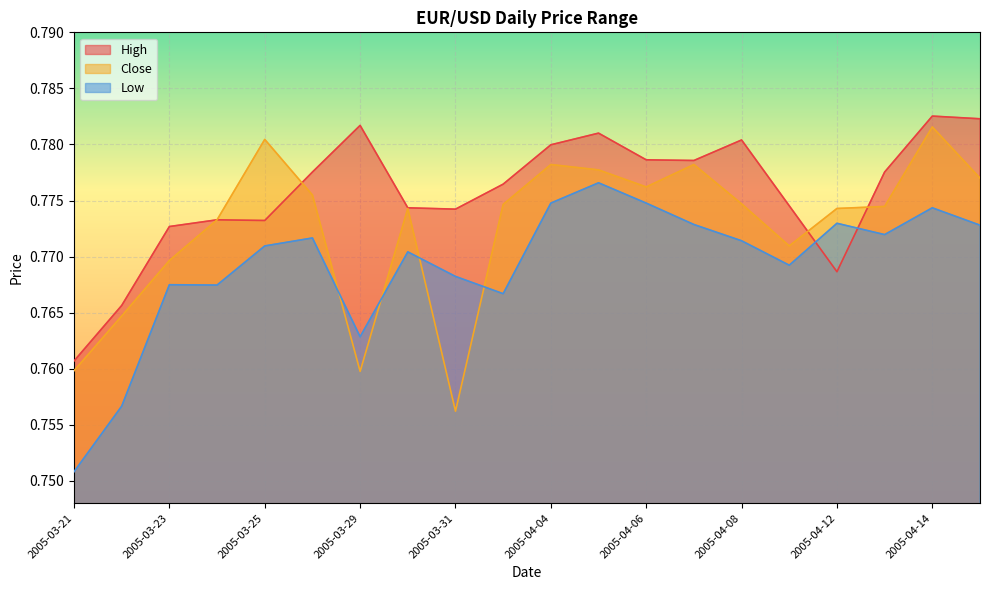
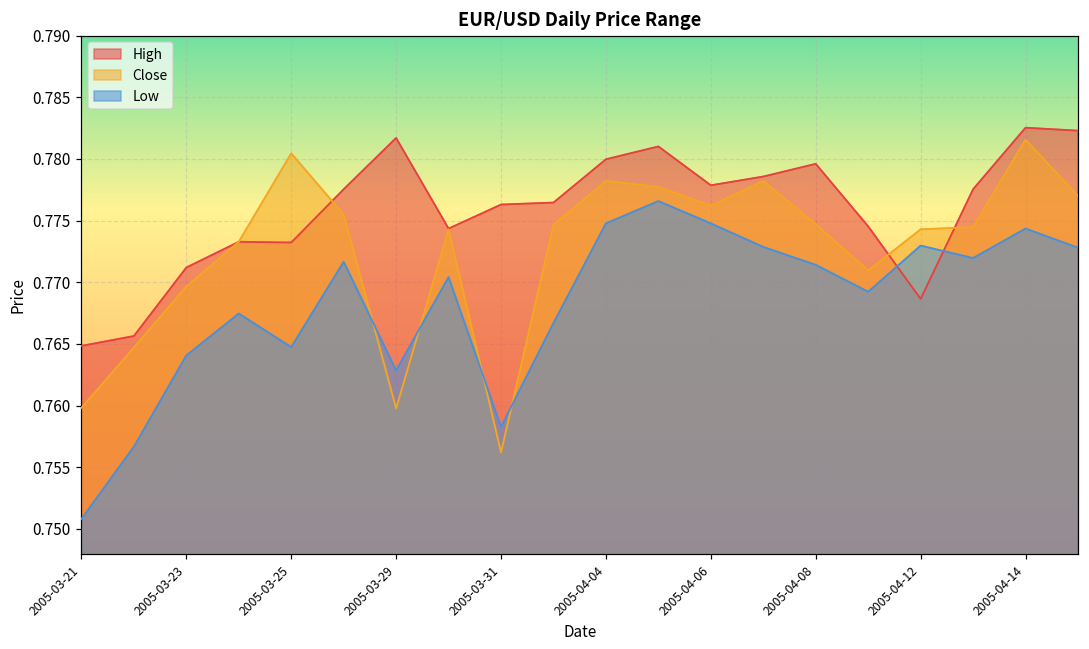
High, 2005-03-21: 0.7607 -> 0.7648
High, 2005-03-23: 0.7727 -> 0.7712
Low, 2005-03-23: 0.7675 -> 0.7641
Low, 2005-03-25: 0.7710 -> 0.7647
High, 2005-03-31: 0.7742 -> 0.7763
Low, 2005-03-31: 0.7682 -> 0.7583
High, 2005-04-06: 0.7786 -> 0.7779
High, 2005-04-08: 0.7804 -> 0.7796
